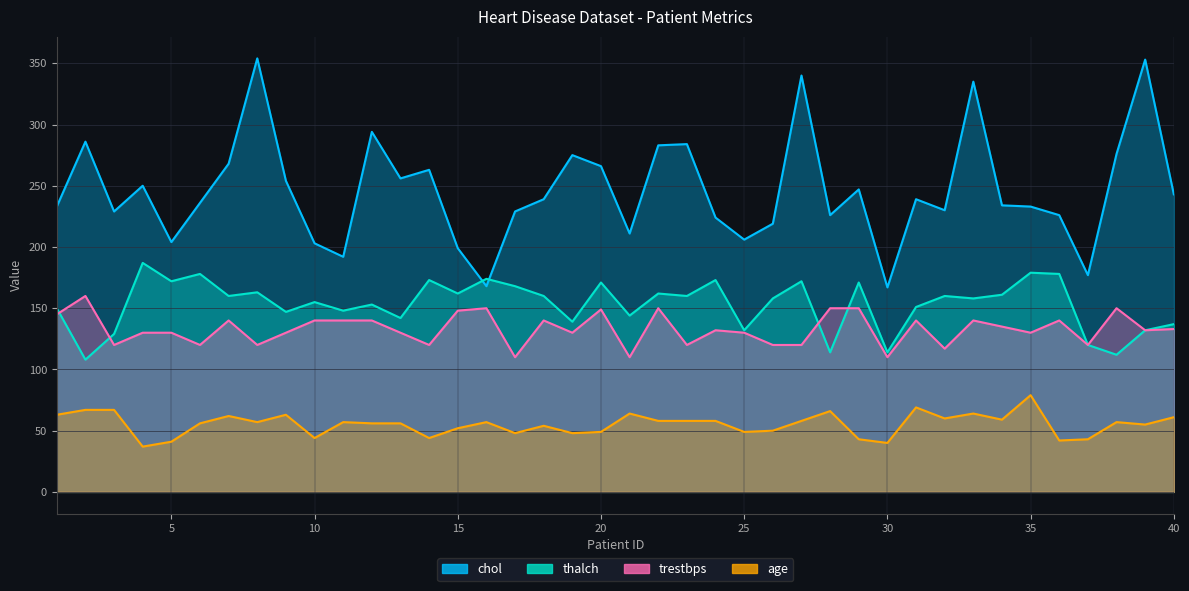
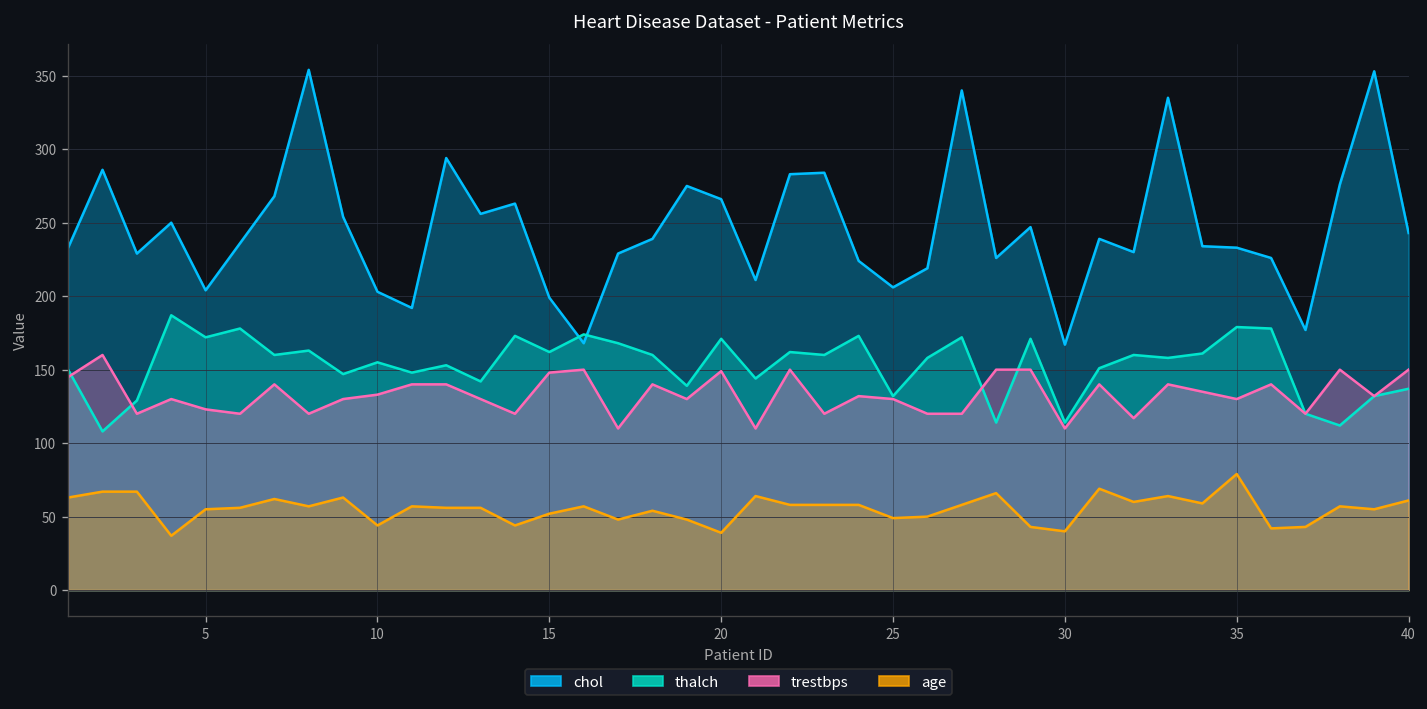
trestbps, 5: 130 -> 123
age, 5: 41 -> 55
trestbps, 10: 140 -> 133
age, 20: 49 -> 39
trestbps, 40: 133 -> 150
